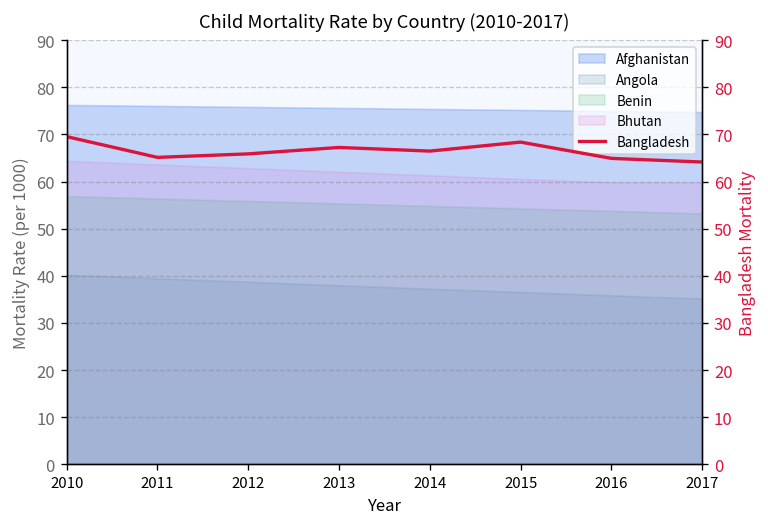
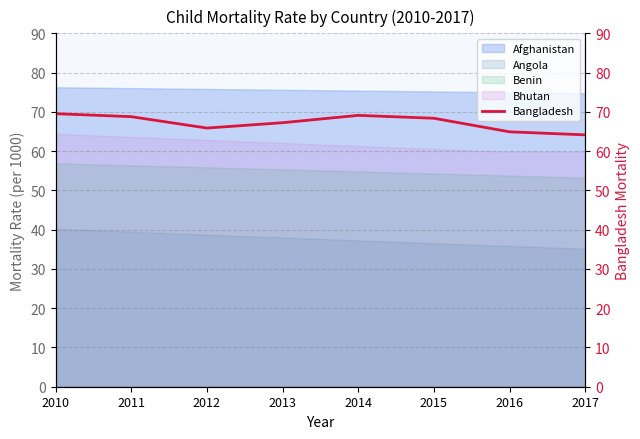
Bangladesh, 2011: 65 -> 69
Bangladesh, 2014: 66 -> 69
